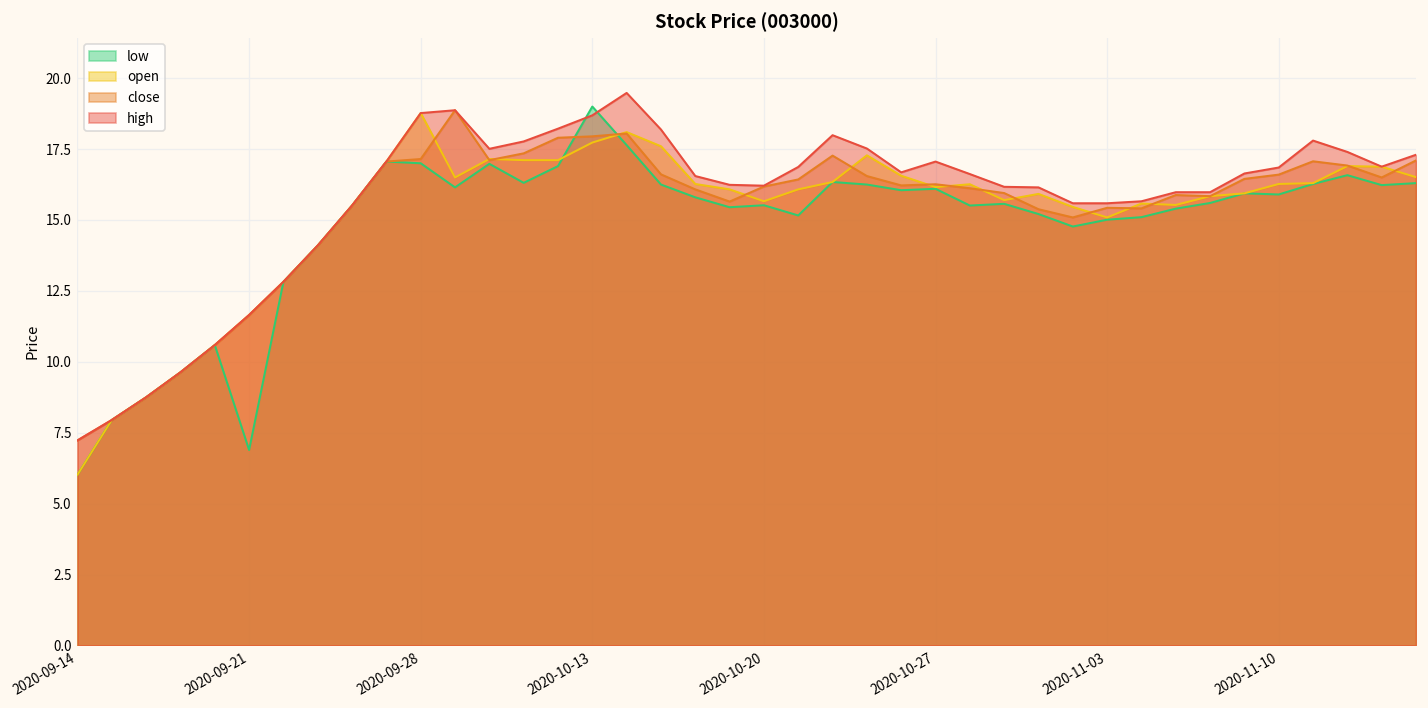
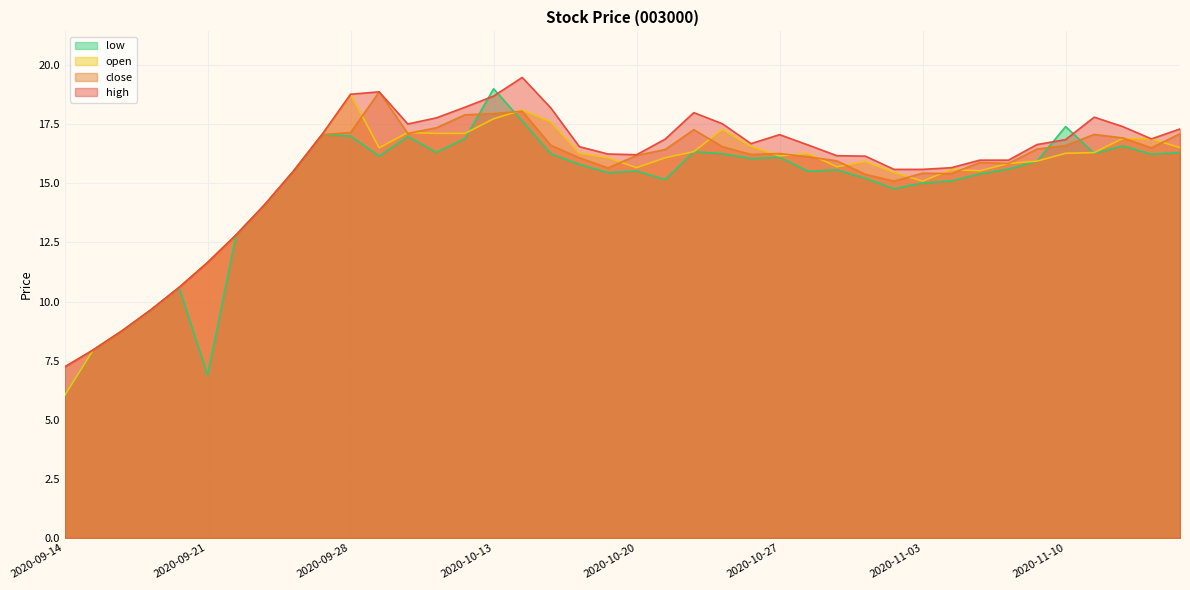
low, 2020-11-10: 15.9 -> 17.4
